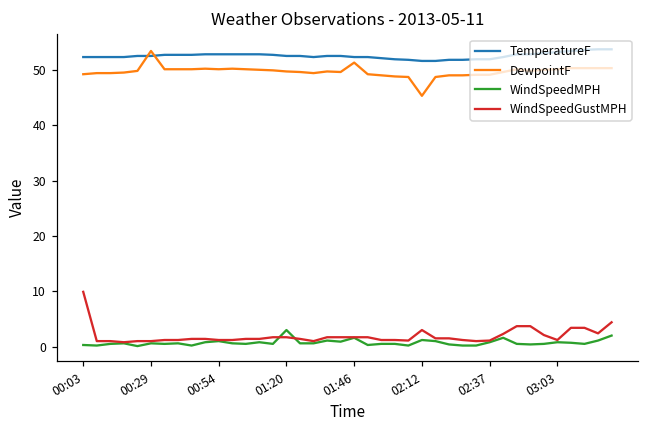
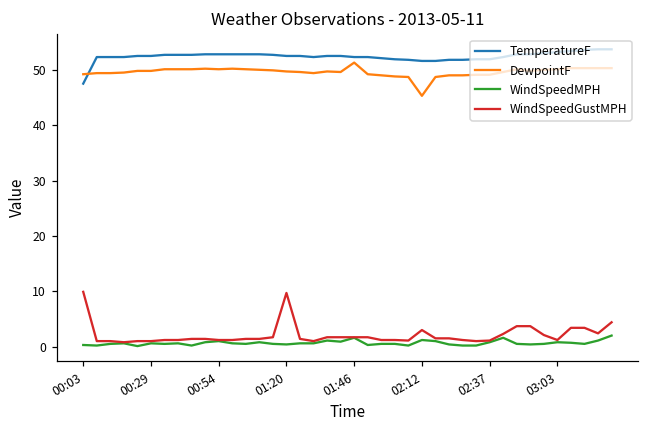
TemperatureF, 00:03: 52 -> 48
DewpointF, 00:29: 53 -> 50
WindSpeedMPH, 01:20: 3 -> 0
WindSpeedGustMPH, 01:20: 2 -> 10
